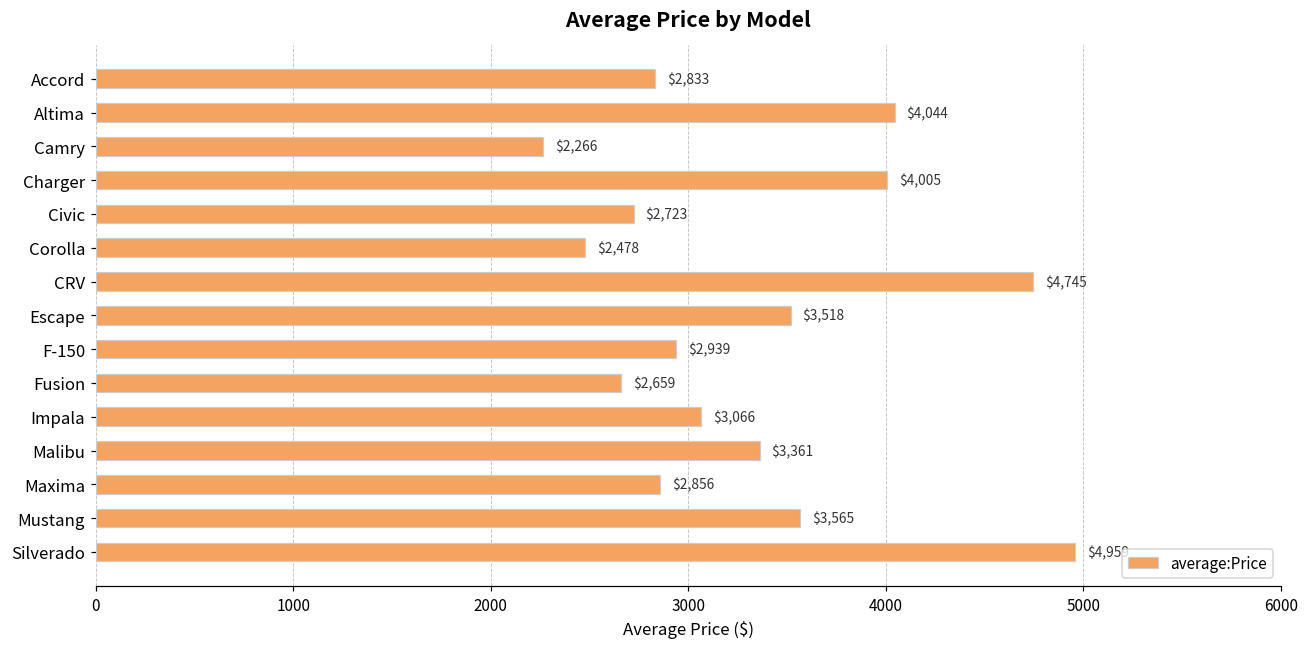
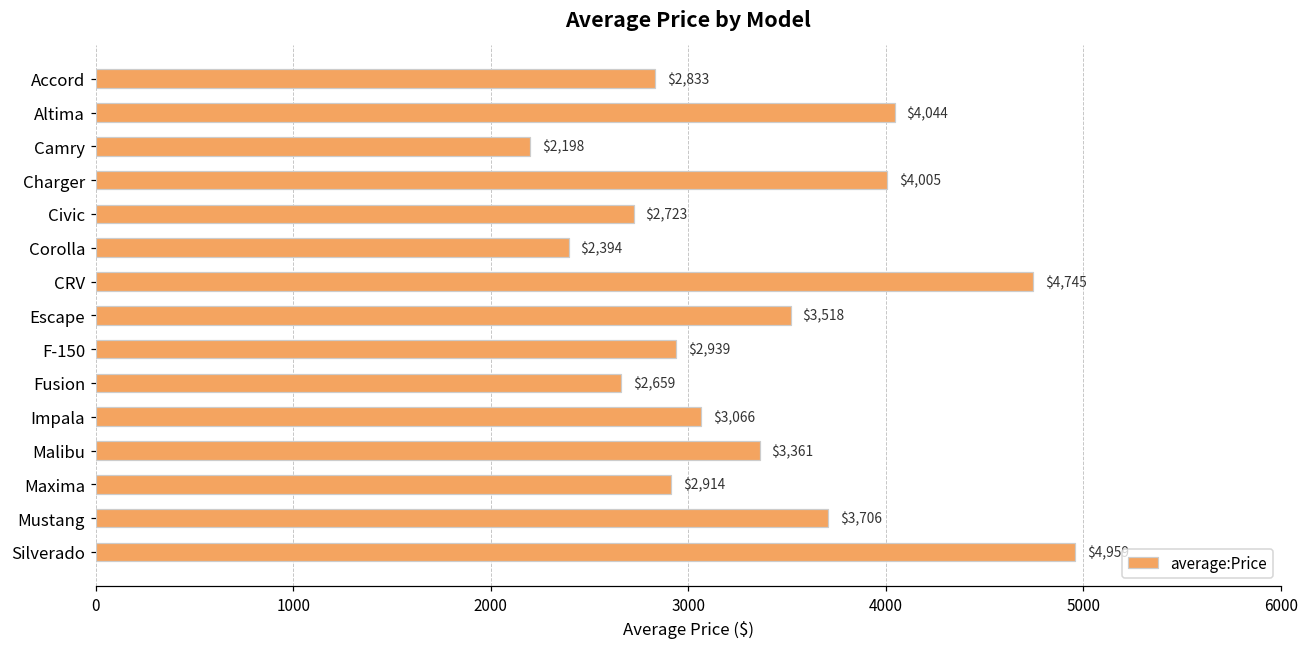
Camry: $2,266 -> $2,198
Corolla: $2,478 -> $2,394
Maxima: $2,856 -> $2,914
Mustang: $3,565 -> $3,706
